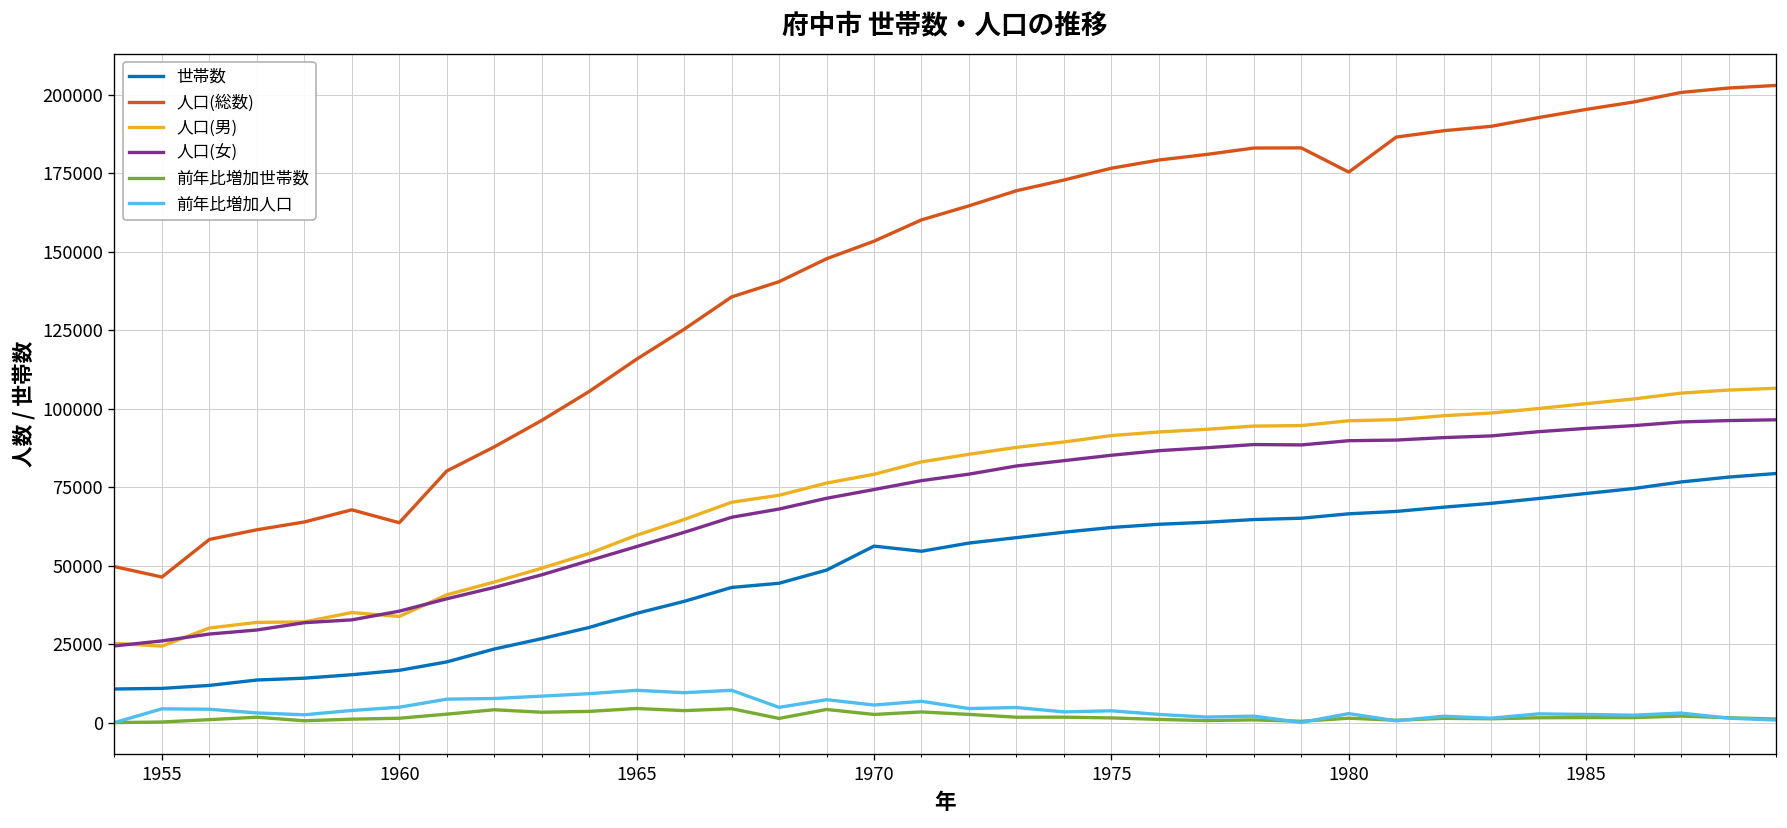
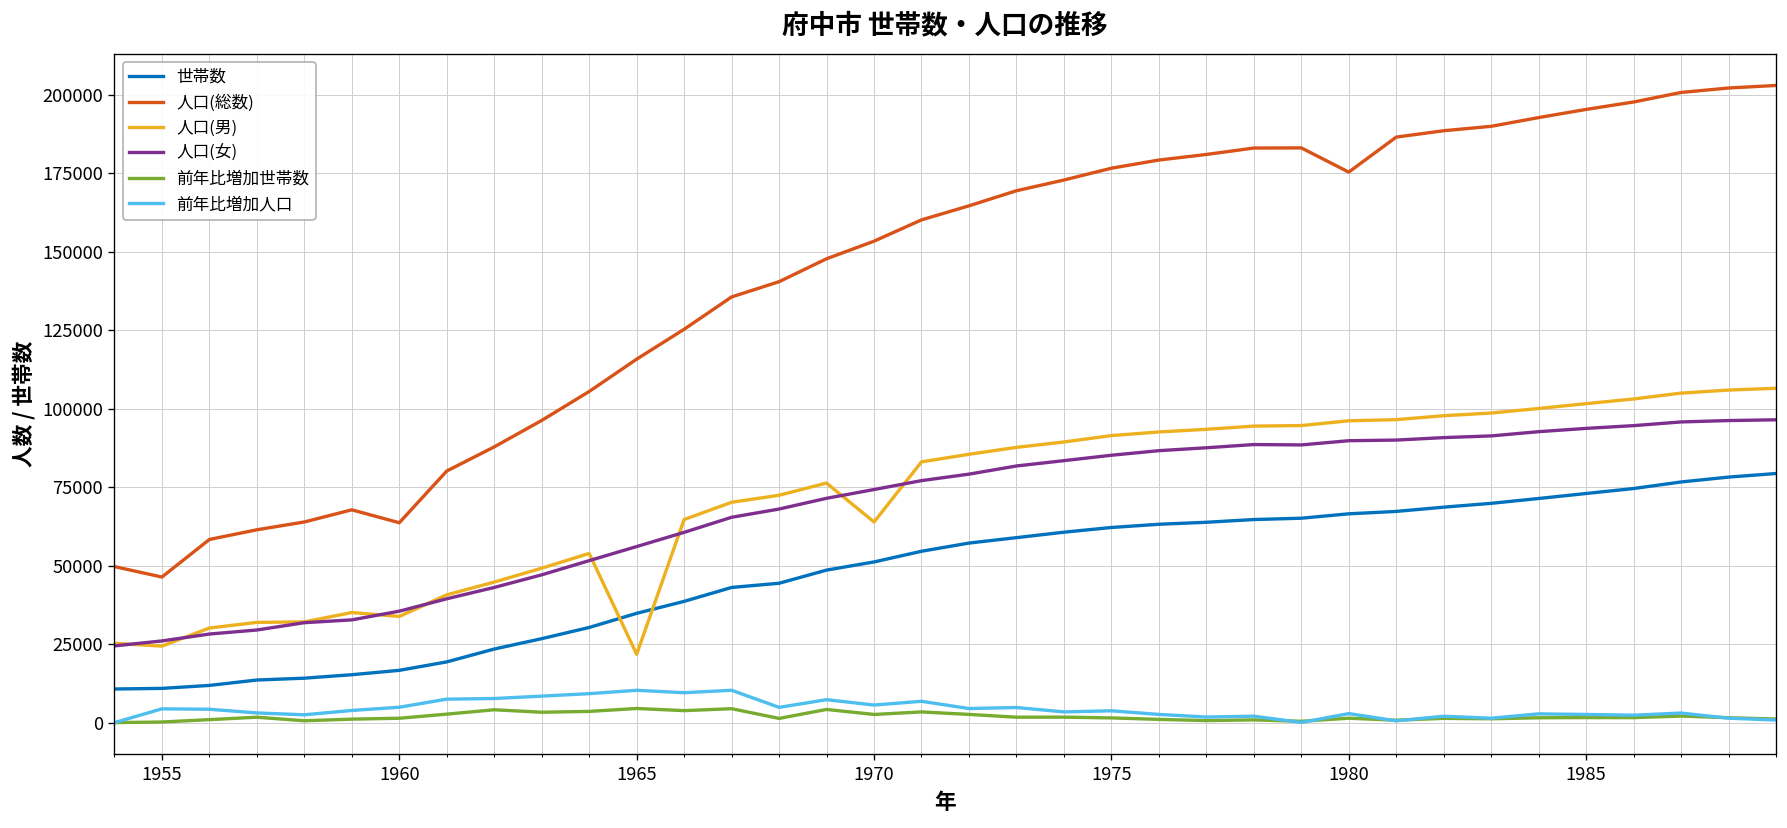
人口(男), 1965: 60000 -> 22000
世帯数, 1970: 56000 -> 51000
人口(男), 1970: 79000 -> 64000
